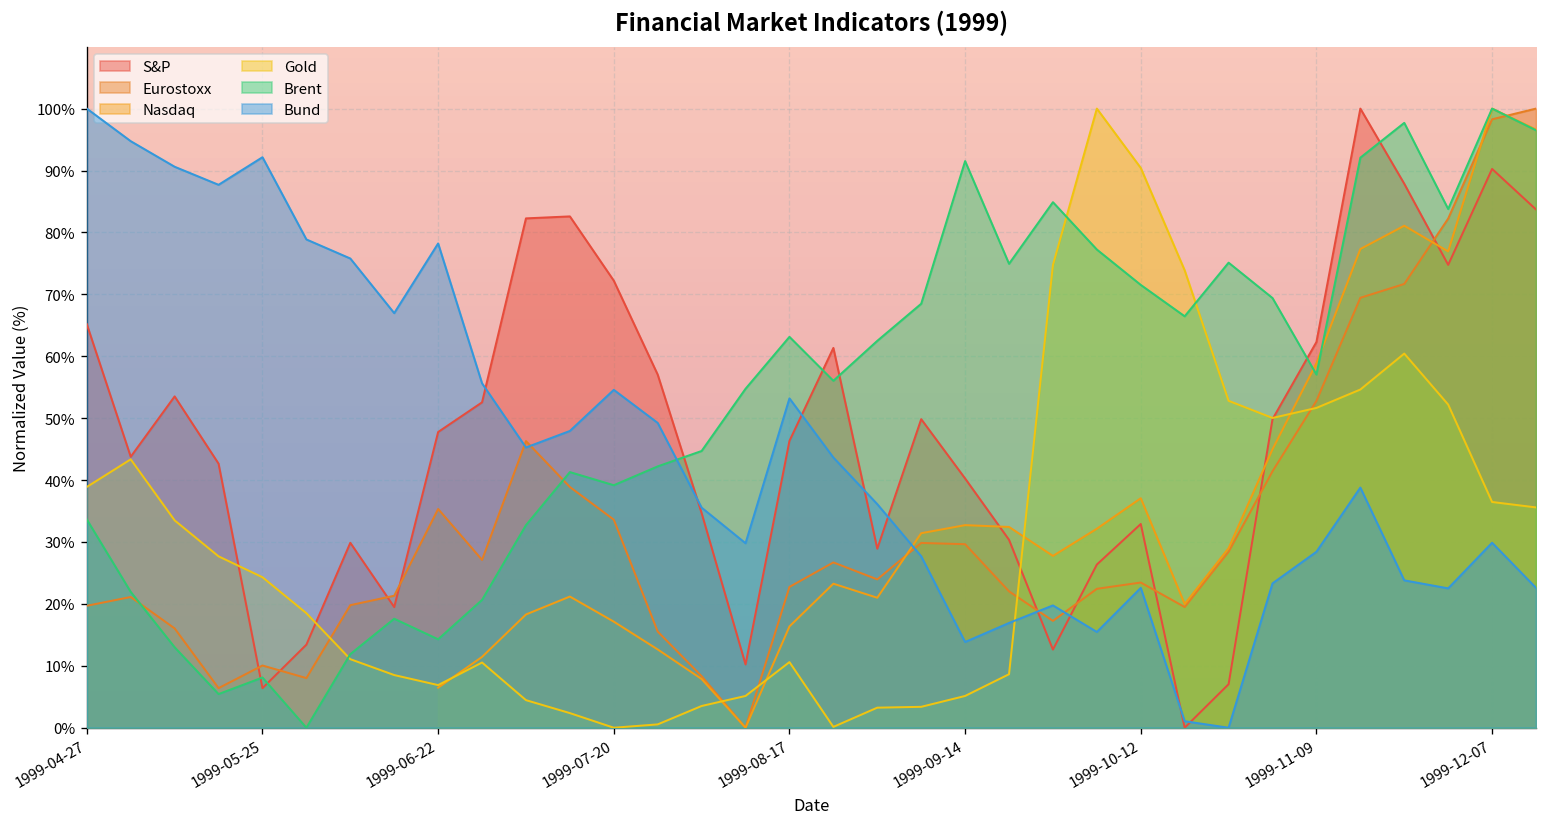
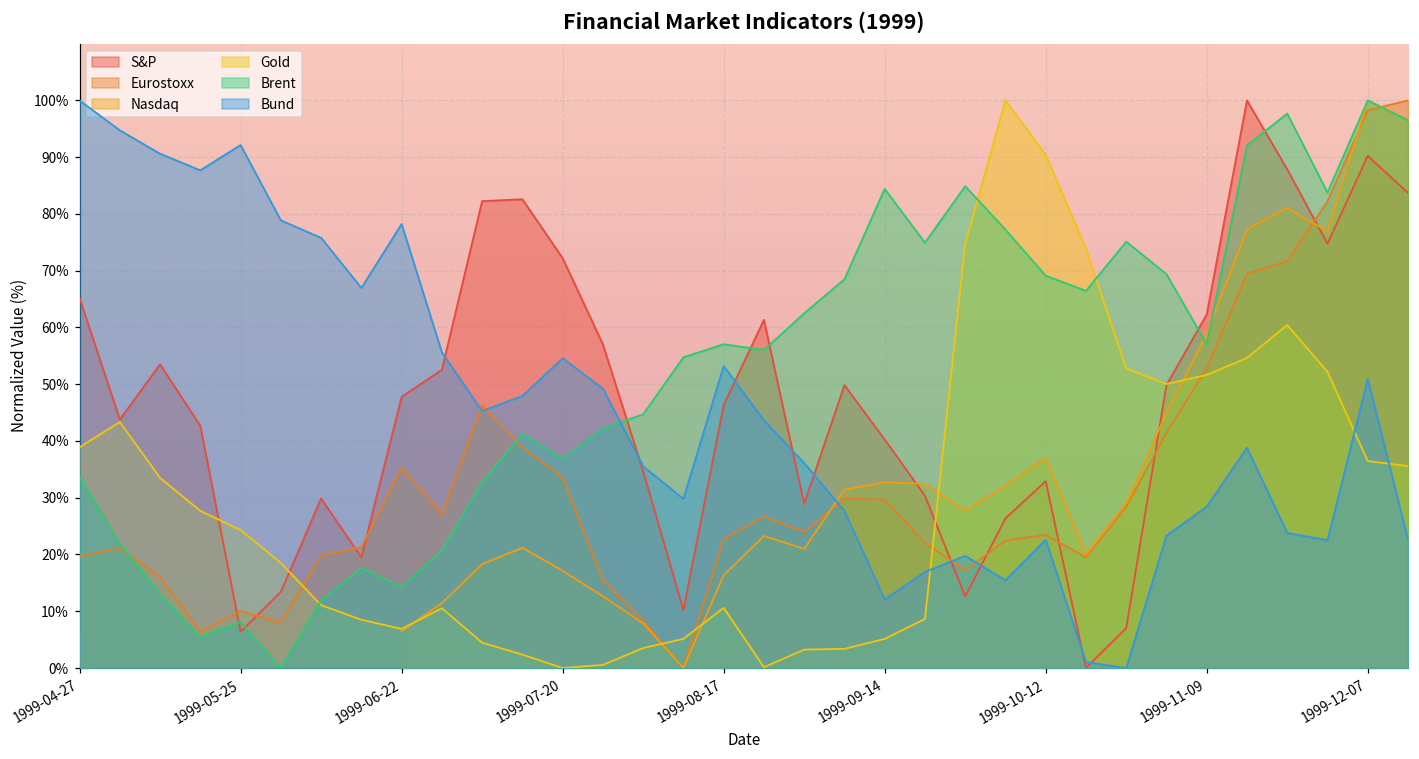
Brent, 1999-07-20: 39% -> 37%
Brent, 1999-08-17: 63% -> 57%
Brent, 1999-09-14: 92% -> 84%
Bund, 1999-09-14: 14% -> 12%
Brent, 1999-10-12: 72% -> 69%
Bund, 1999-12-07: 30% -> 51%
